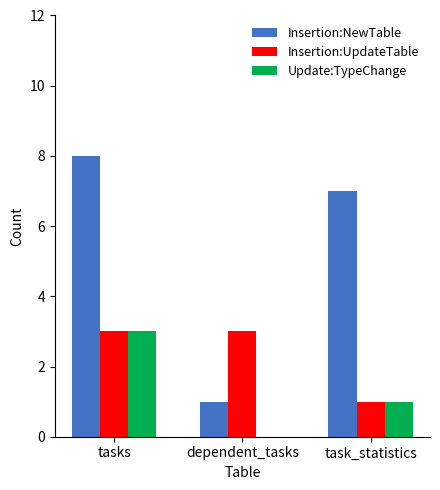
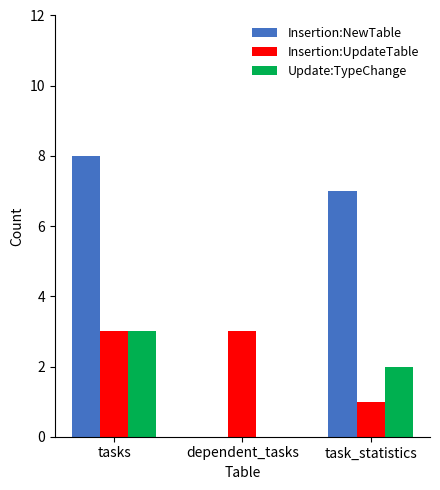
Insertion:NewTable, dependent_tasks: 1 -> 0
Update:TypeChange, task_statistics: 1 -> 2
